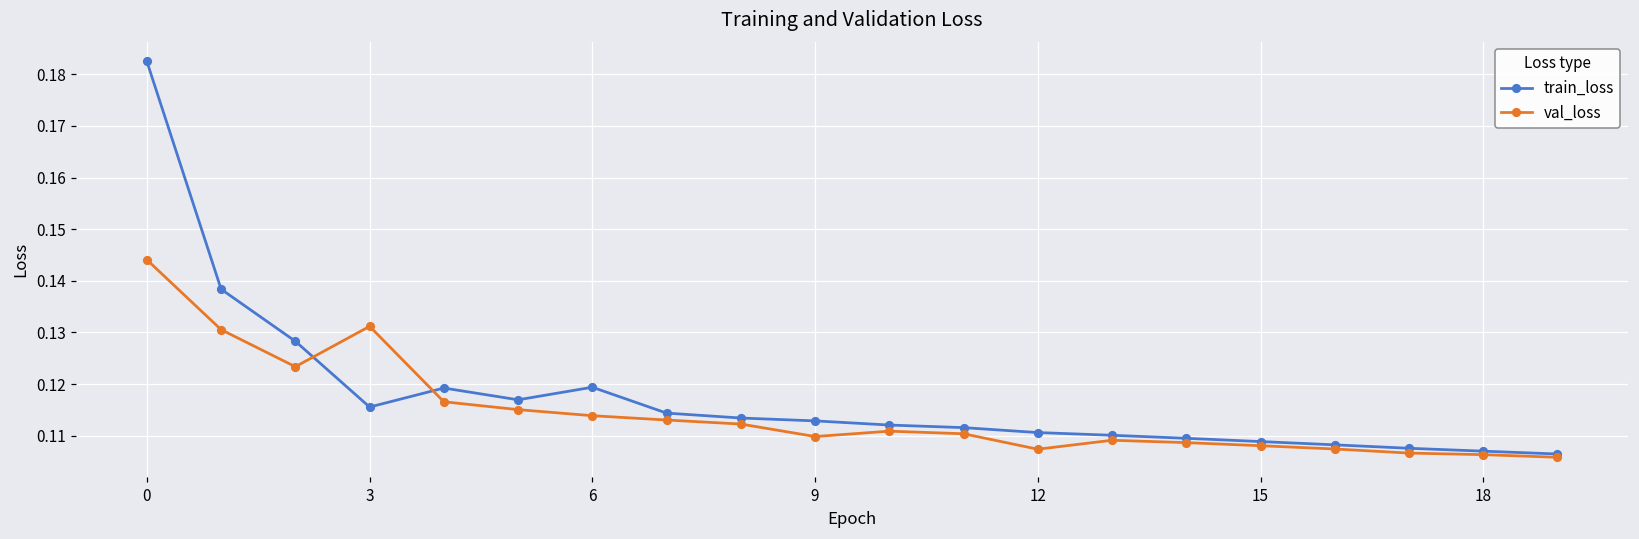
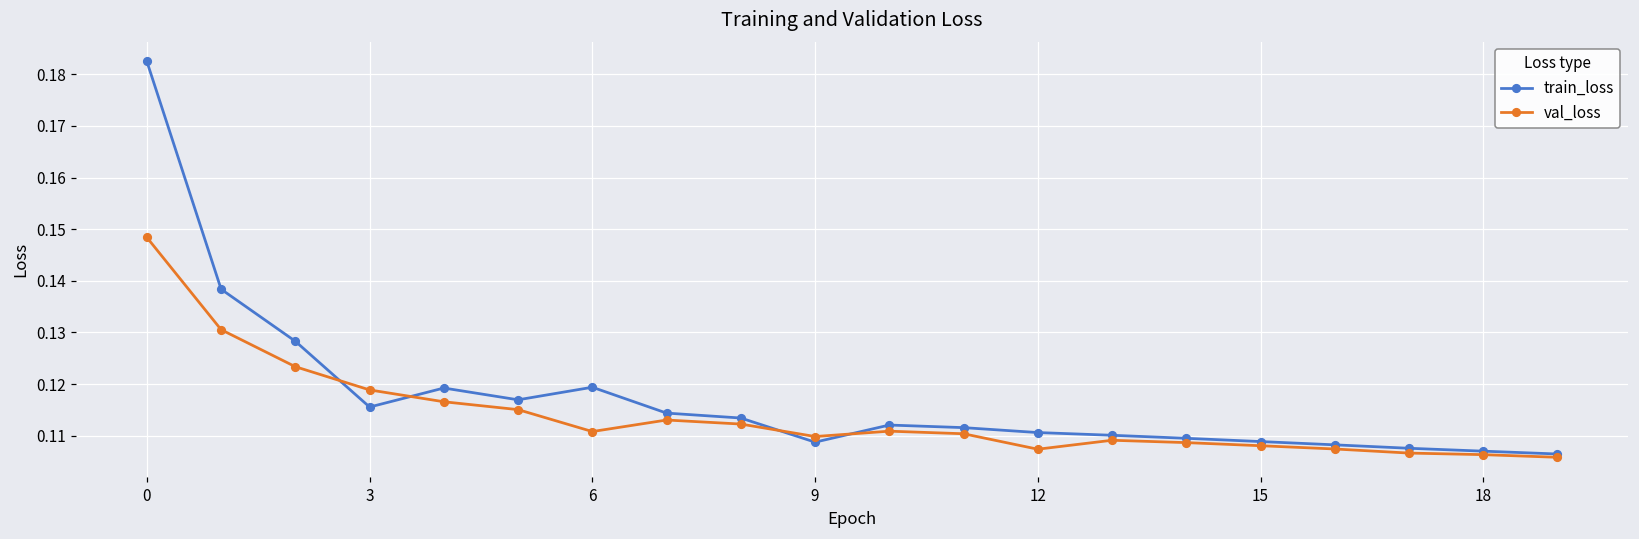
val_loss, 0: 0.144 -> 0.148
val_loss, 3: 0.131 -> 0.119
val_loss, 6: 0.114 -> 0.111
train_loss, 9: 0.113 -> 0.109
